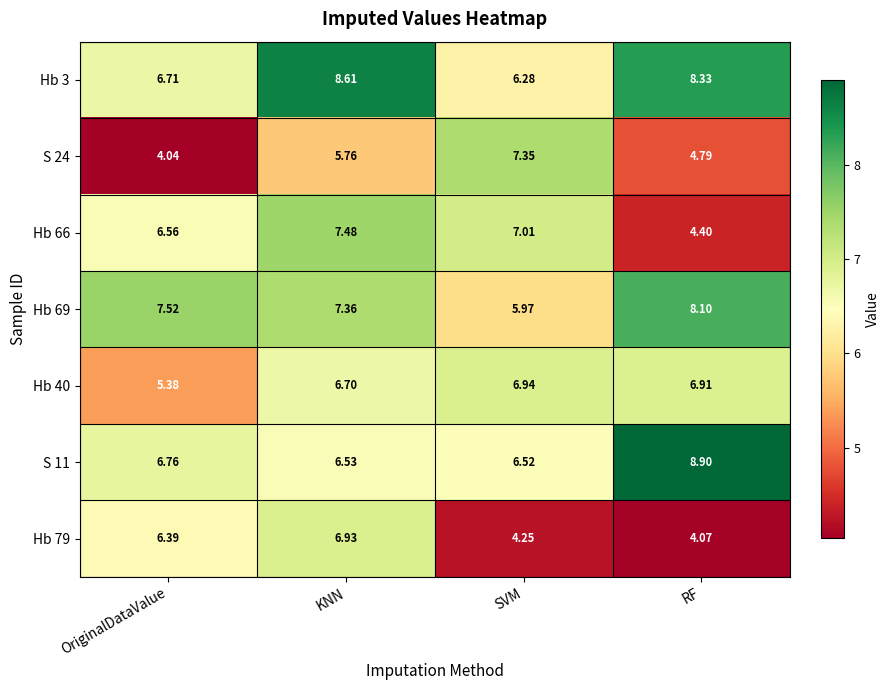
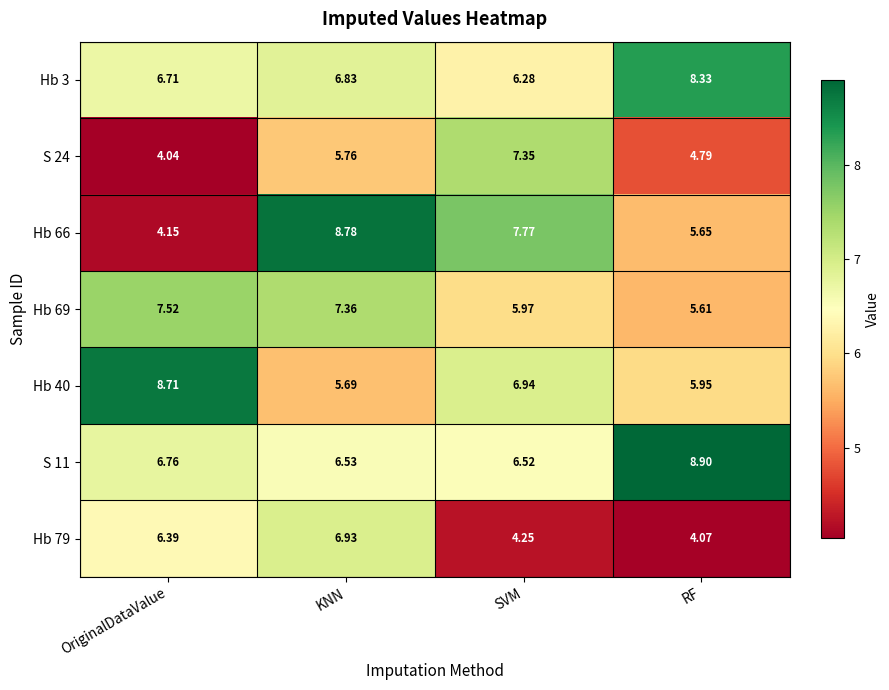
Hb 3, KNN: 8.61 -> 6.83
Hb 66, OriginalDataValue: 6.56 -> 4.15
Hb 66, KNN: 7.48 -> 8.78
Hb 66, SVM: 7.01 -> 7.77
Hb 66, RF: 4.40 -> 5.65
Hb 69, RF: 8.10 -> 5.61
Hb 40, OriginalDataValue: 5.38 -> 8.71
Hb 40, KNN: 6.70 -> 5.69
Hb 40, RF: 6.91 -> 5.95
